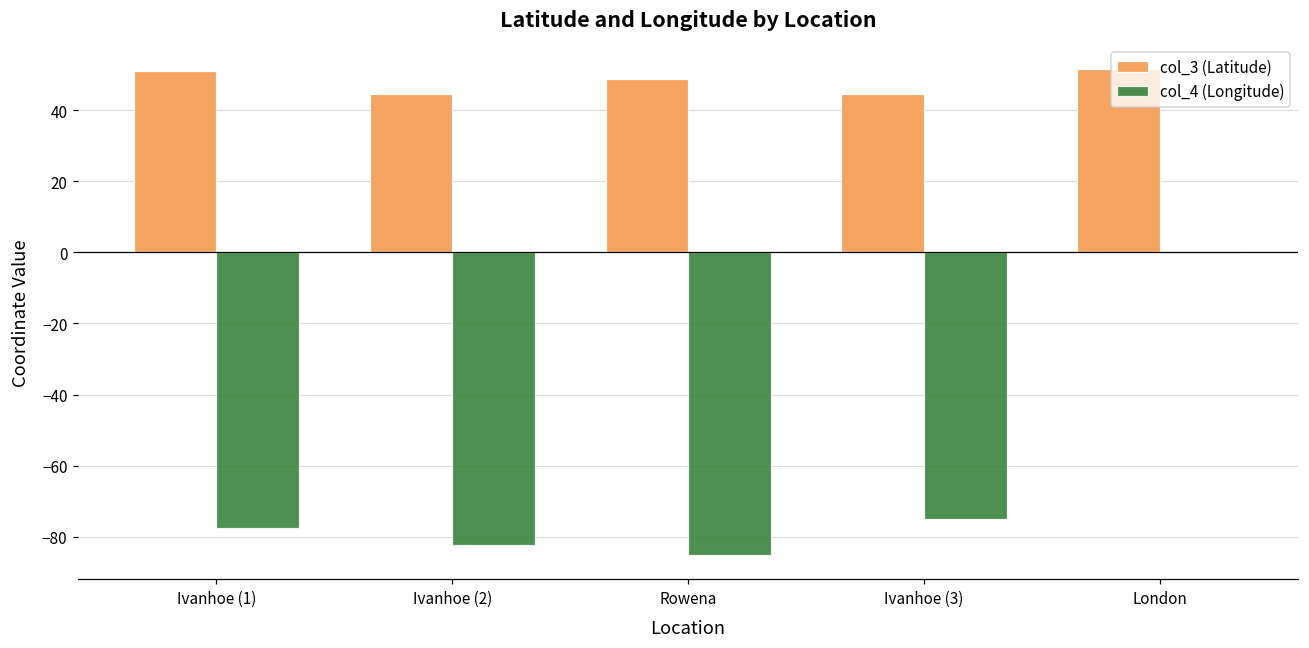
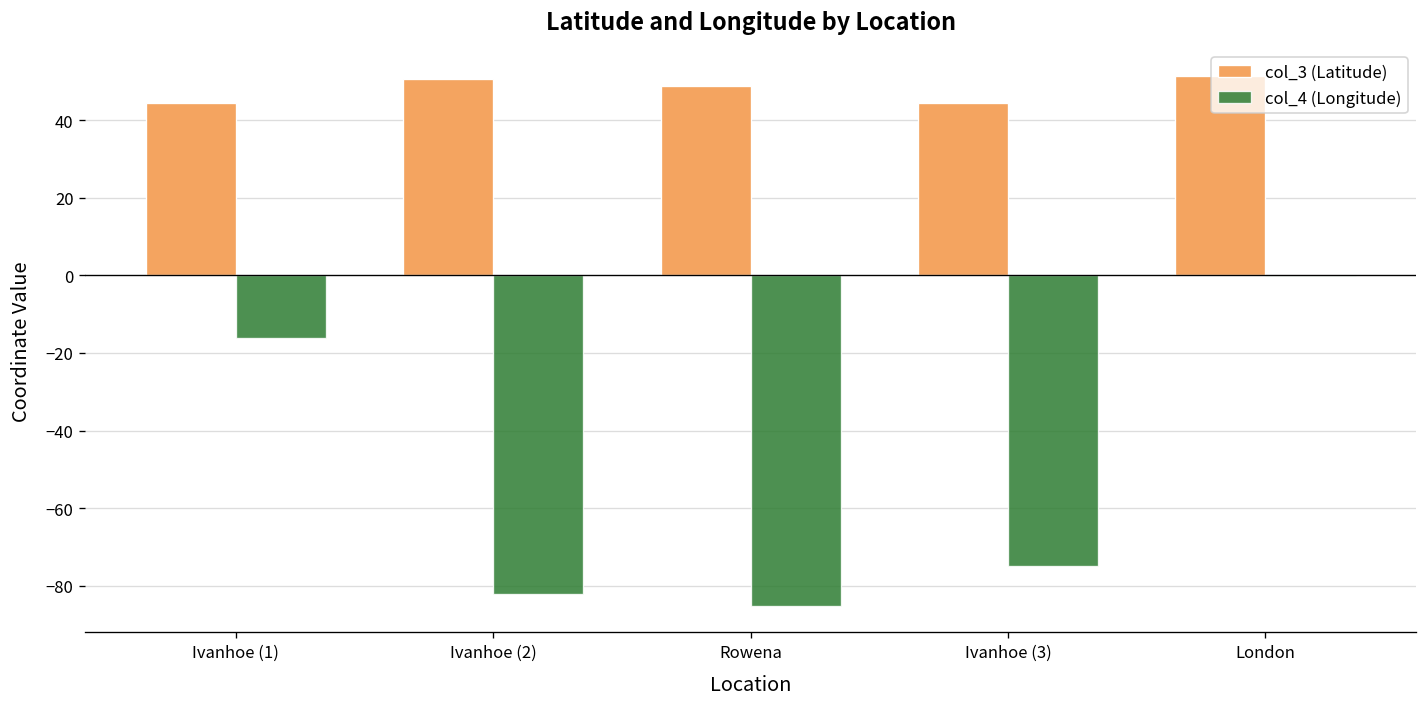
col_3 (Latitude), Ivanhoe (1): 51 -> 44
col_4 (Longitude), Ivanhoe (1): -77 -> -16
col_3 (Latitude), Ivanhoe (2): 44 -> 50
